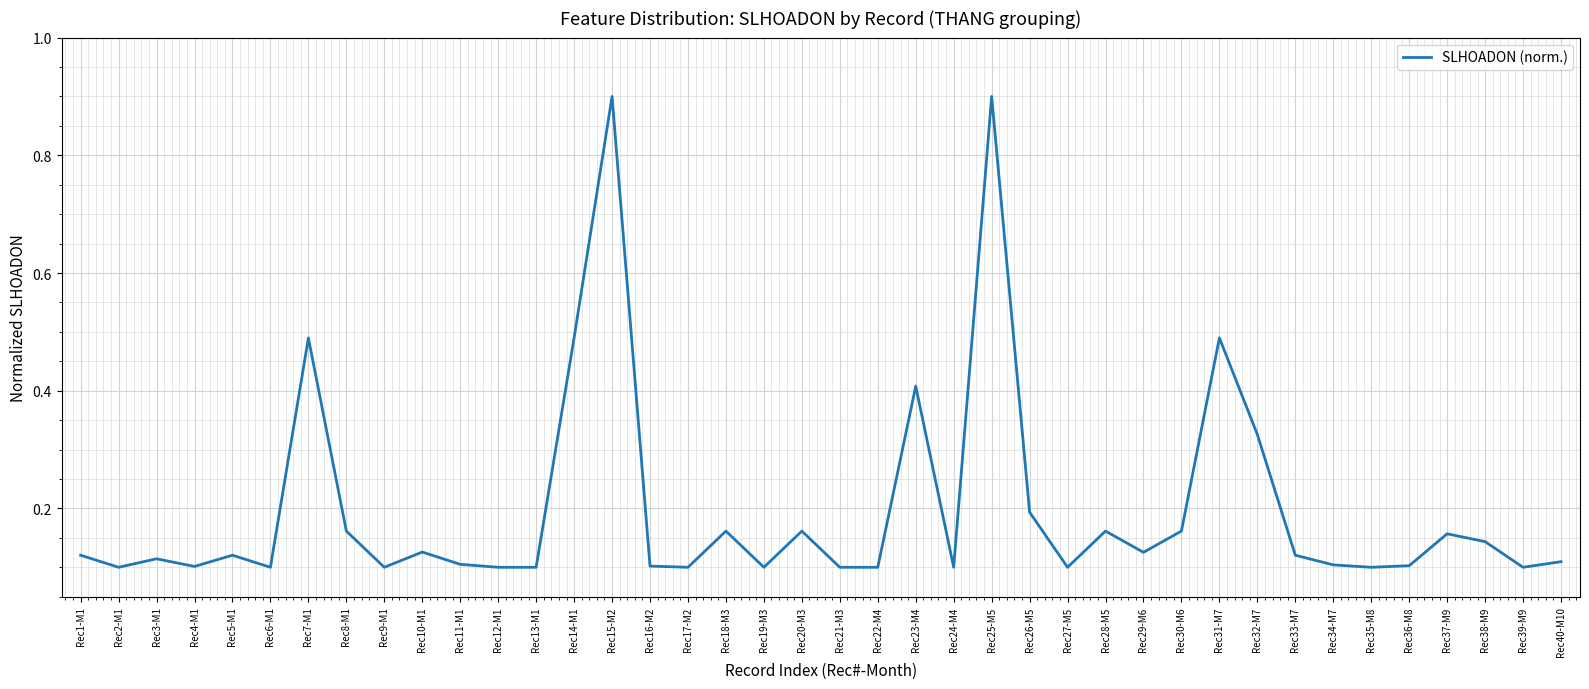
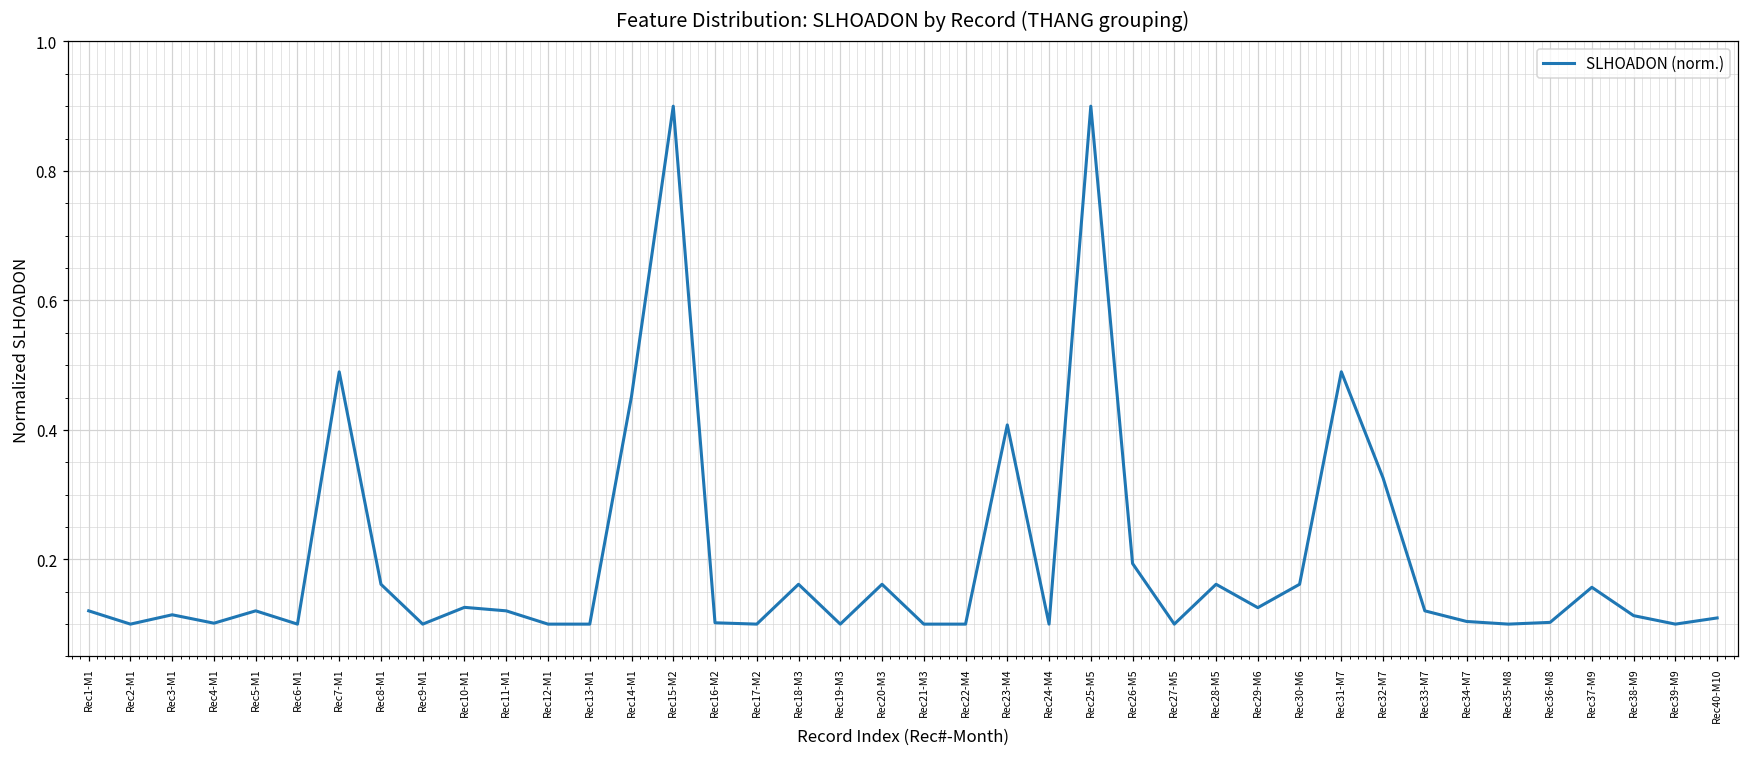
Rec11-M1: 0.11 -> 0.12
Rec14-M1: 0.49 -> 0.45
Rec38-M9: 0.14 -> 0.11
